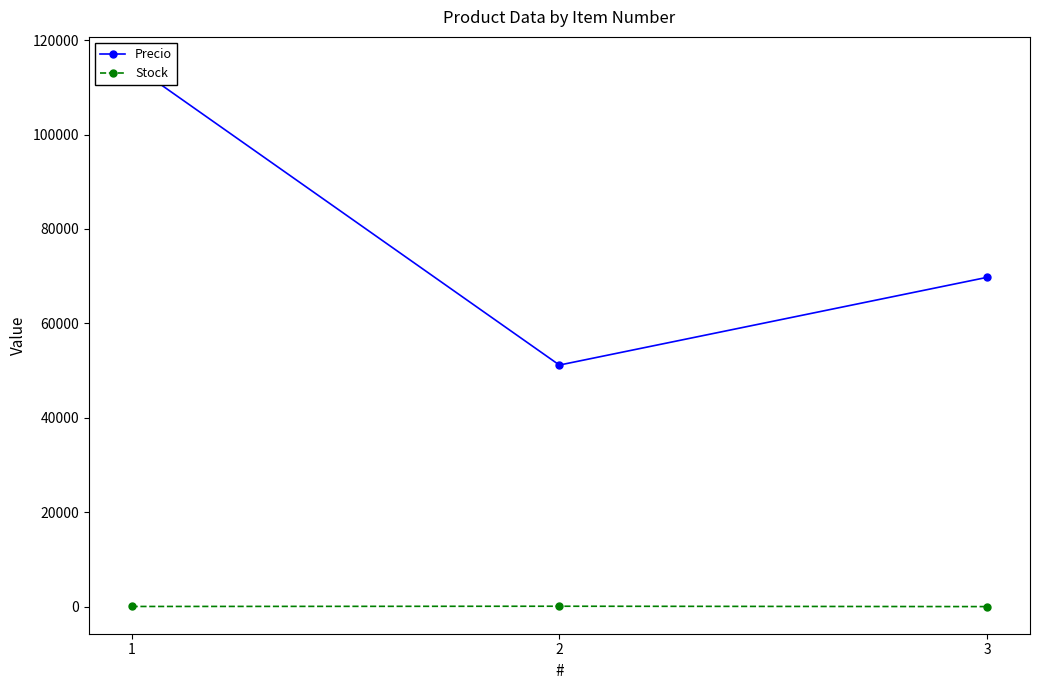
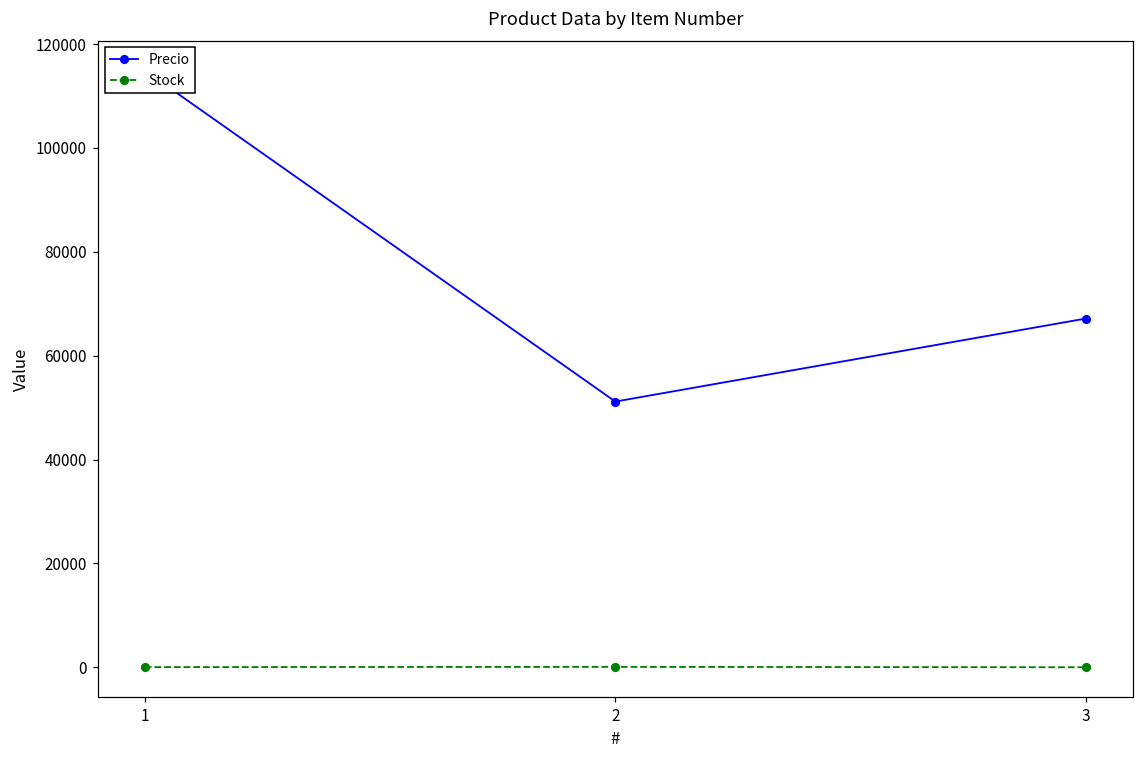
Precio, 3: 70000 -> 67000
